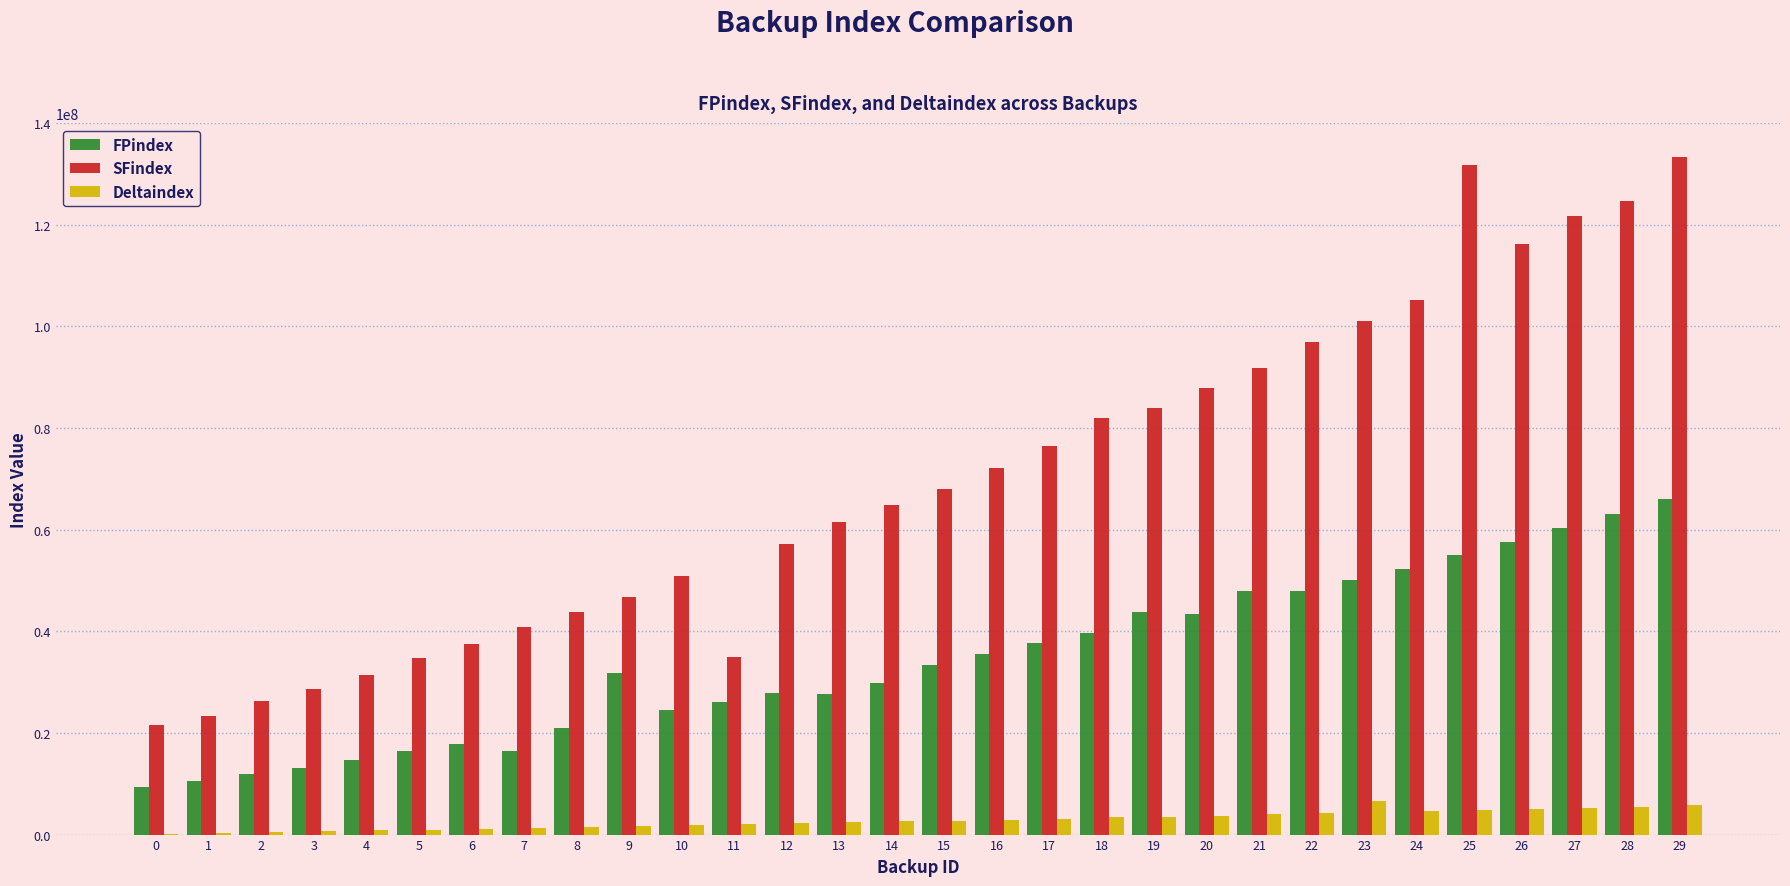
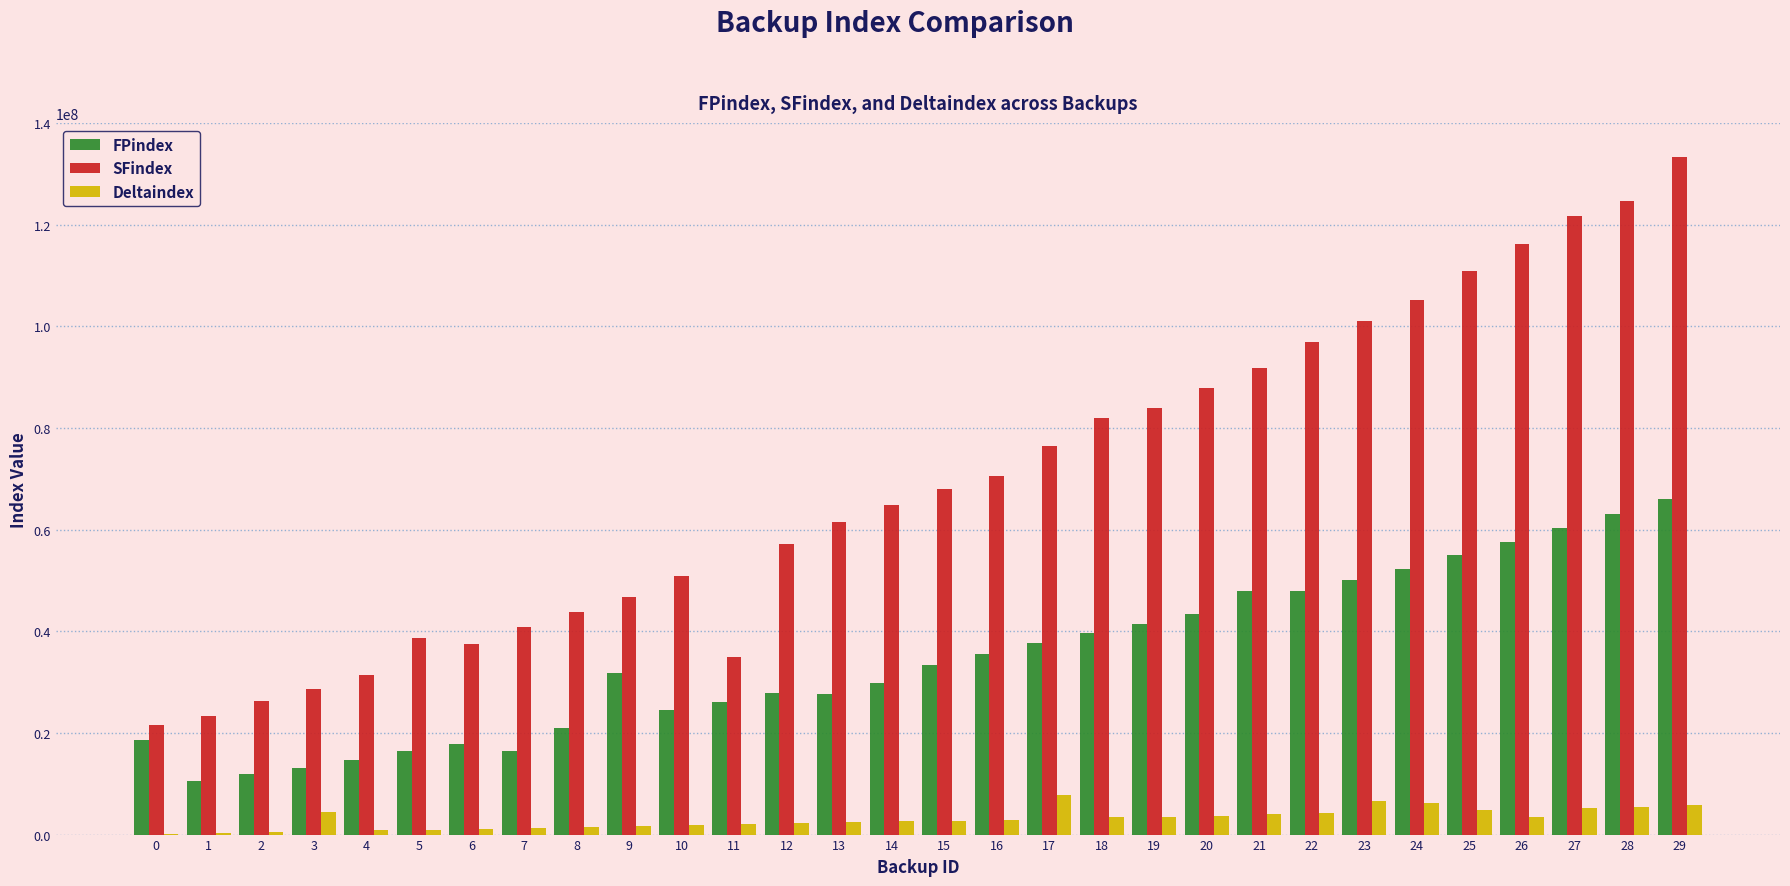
FPindex, 0: 9000000 -> 19000000
Deltaindex, 3: 1000000 -> 4000000
SFindex, 5: 35000000 -> 39000000
SFindex, 16: 72000000 -> 70000000
Deltaindex, 17: 3000000 -> 8000000
FPindex, 19: 44000000 -> 41000000
Deltaindex, 24: 5000000 -> 6000000
SFindex, 25: 132000000 -> 111000000
Deltaindex, 26: 5000000 -> 3000000
